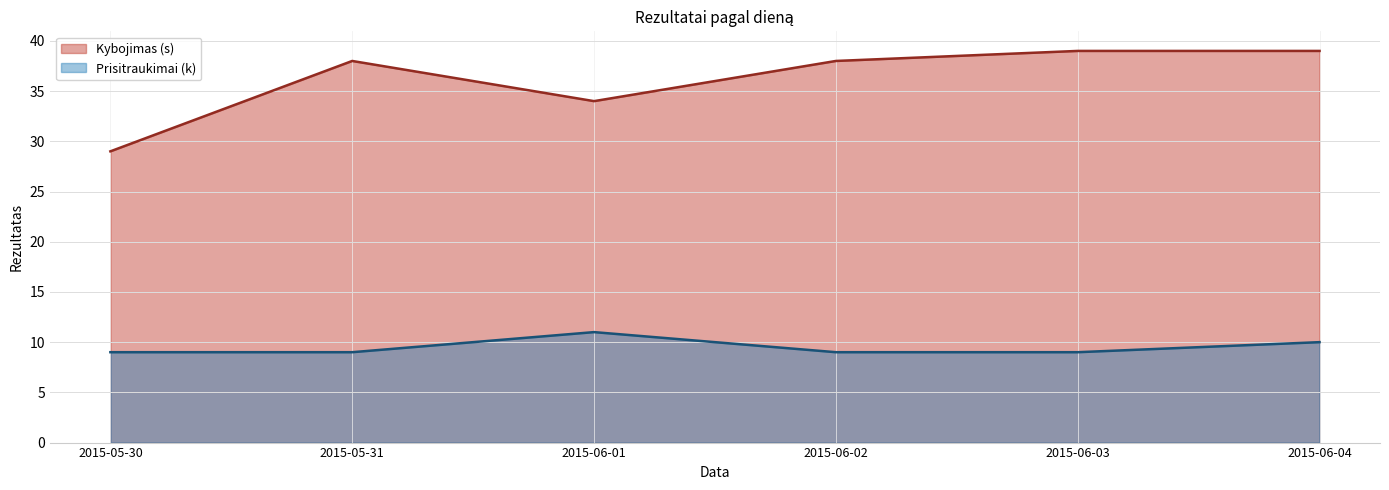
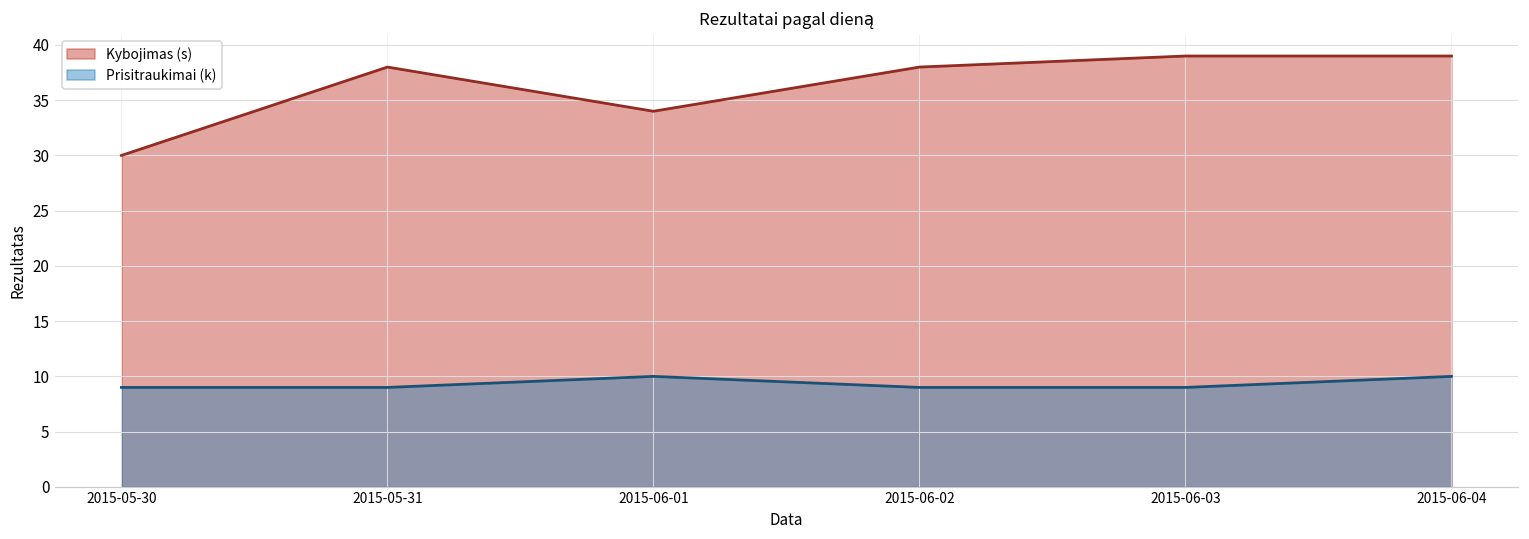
Kybojimas (s), 2015-05-30: 29 -> 30
Prisitraukimai (k), 2015-06-01: 11 -> 10
